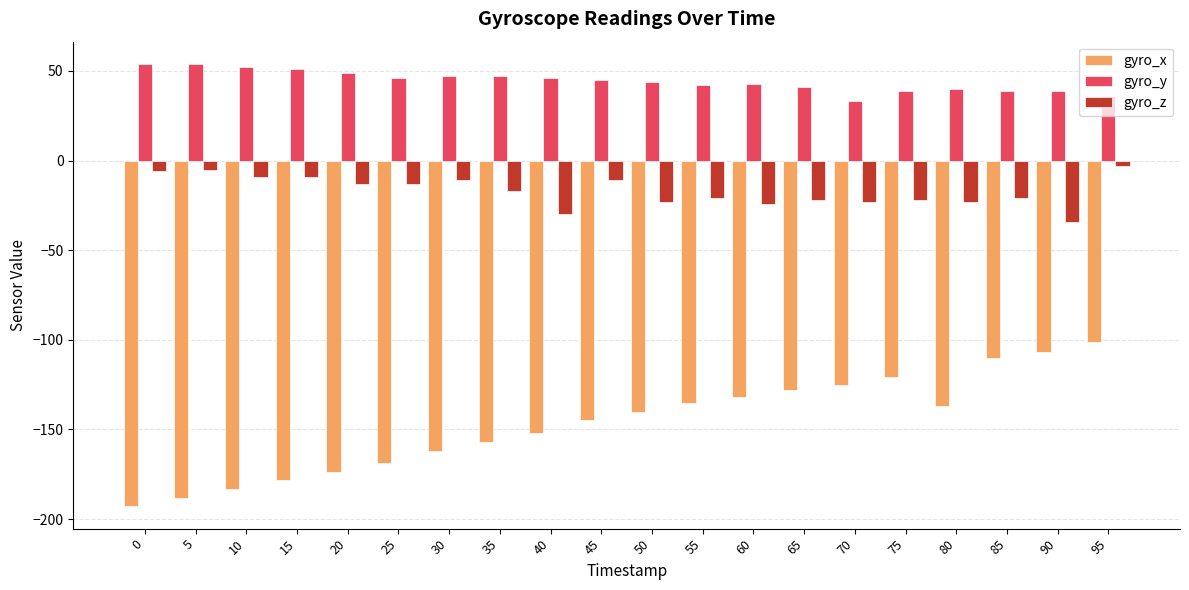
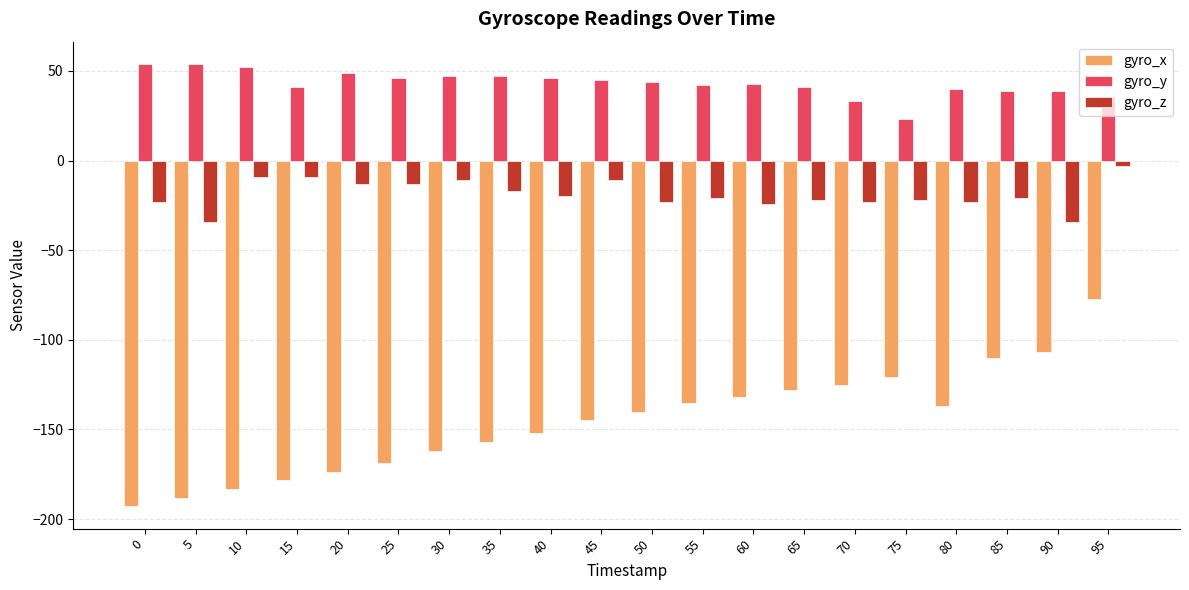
gyro_z, 0: -6 -> -23
gyro_z, 5: -5 -> -34
gyro_y, 15: 51 -> 41
gyro_z, 40: -30 -> -20
gyro_y, 75: 39 -> 23
gyro_x, 95: -101 -> -77
